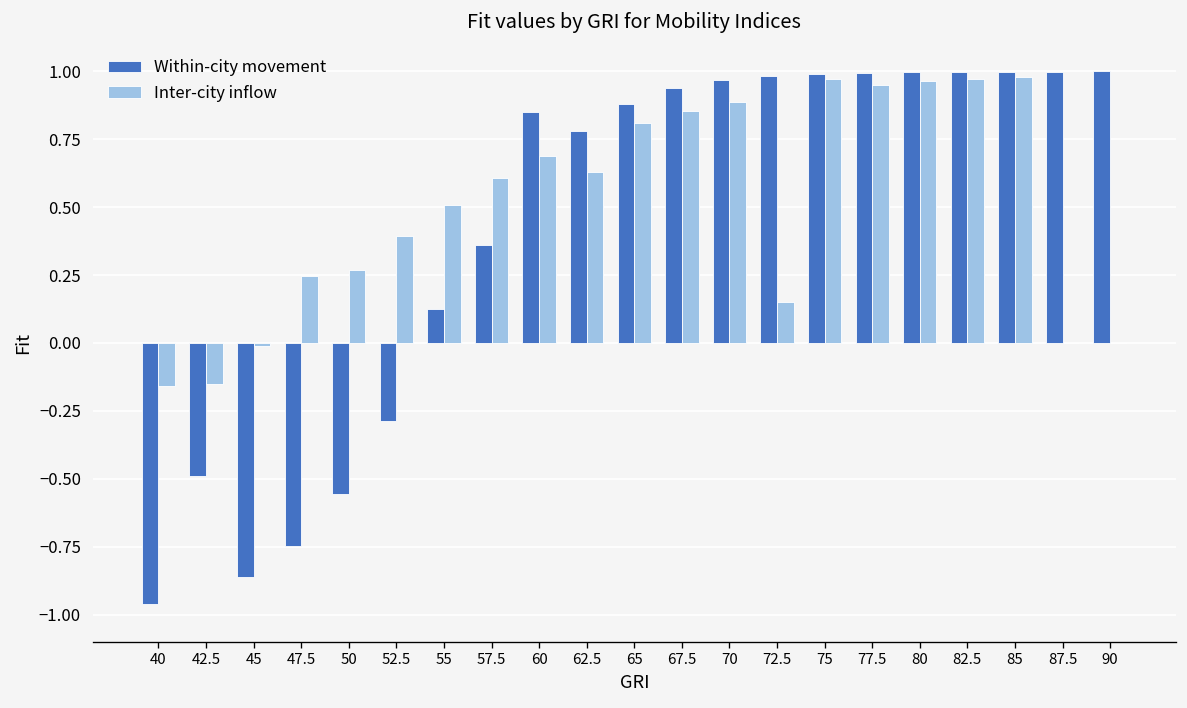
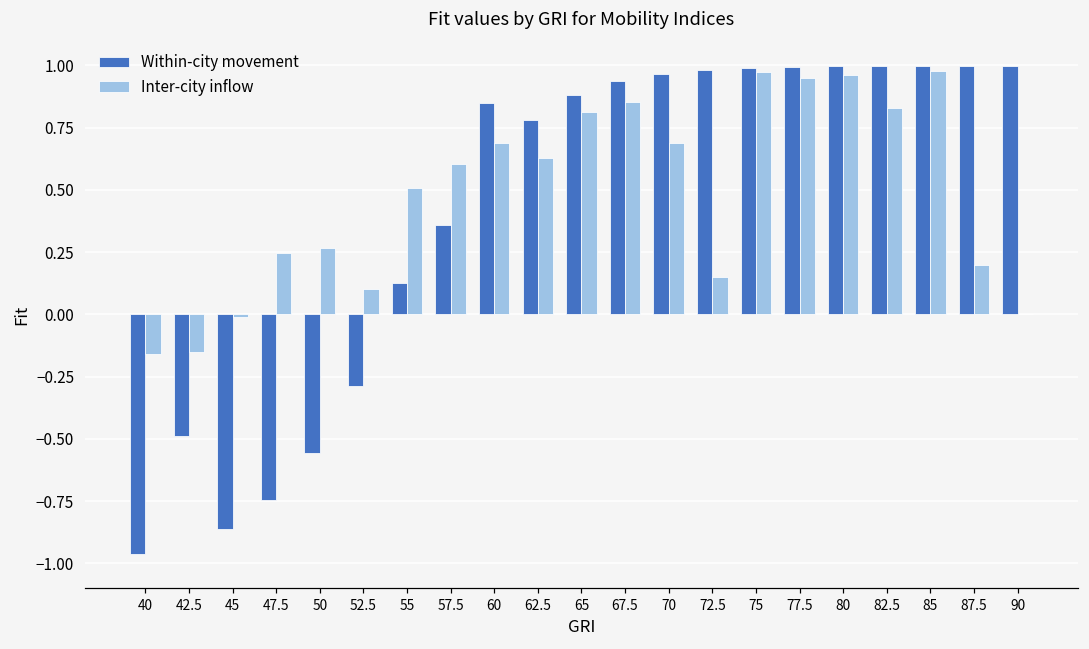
Inter-city inflow, 52.5: 0.39 -> 0.10
Inter-city inflow, 70: 0.89 -> 0.69
Inter-city inflow, 82.5: 0.97 -> 0.83
Inter-city inflow, 87.5: 0.0 -> 0.2
